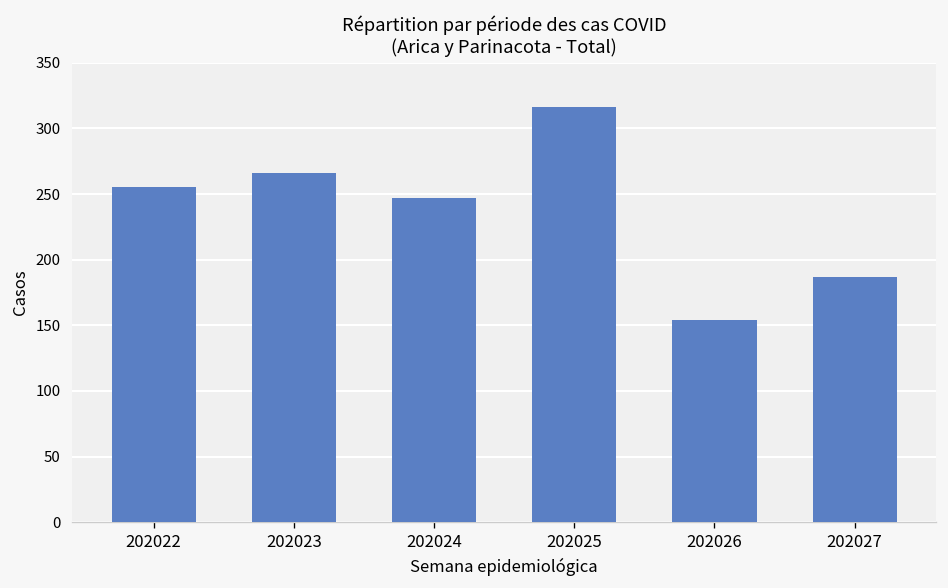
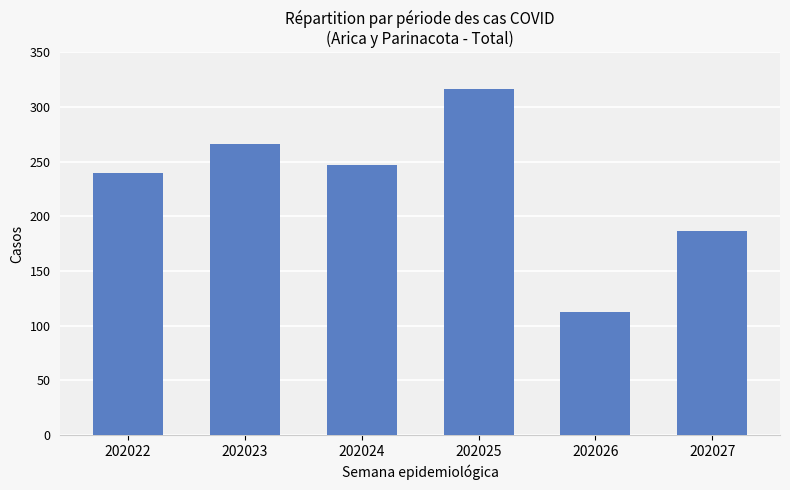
202022: 255 -> 240
202026: 154 -> 113
